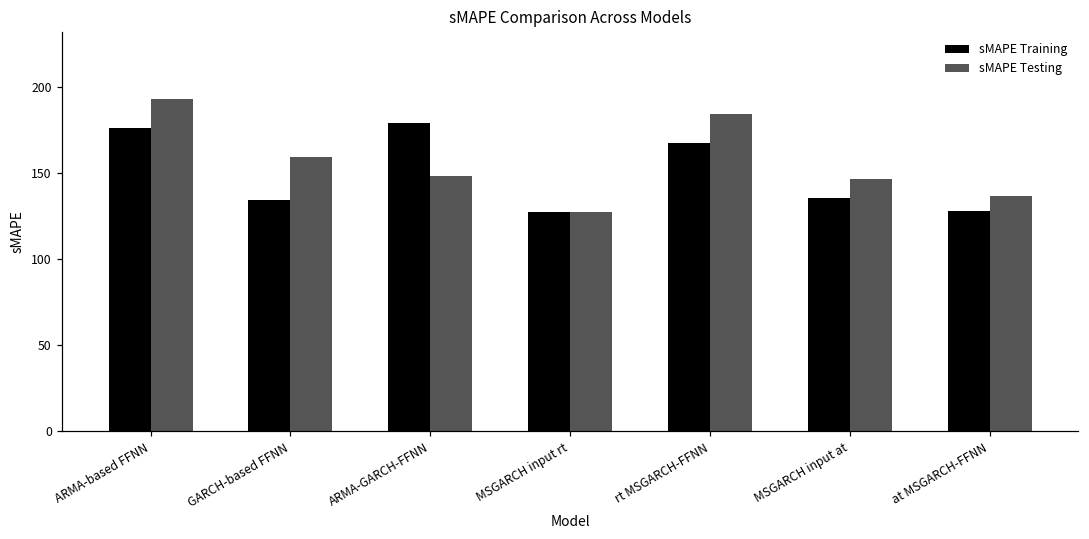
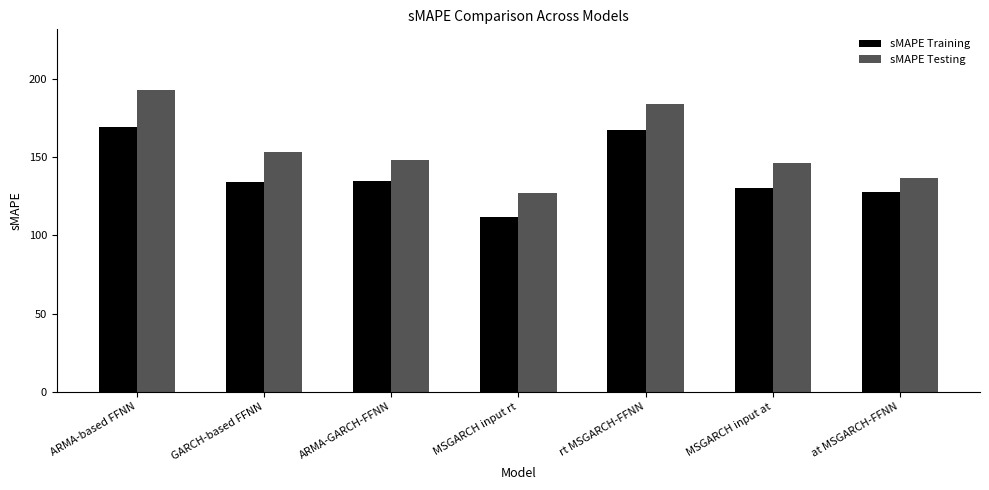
sMAPE Training, ARMA-based FFNN: 177 -> 170
sMAPE Testing, GARCH-based FFNN: 160 -> 154
sMAPE Training, ARMA-GARCH-FFNN: 179 -> 135
sMAPE Training, MSGARCH input rt: 127 -> 112
sMAPE Training, MSGARCH input at: 136 -> 130
